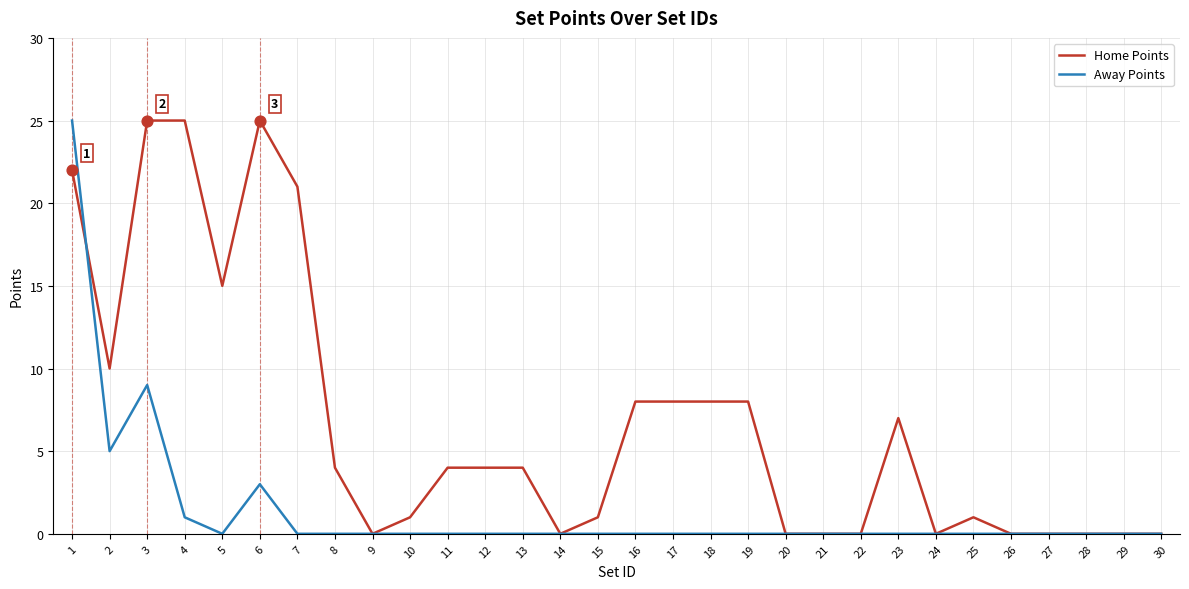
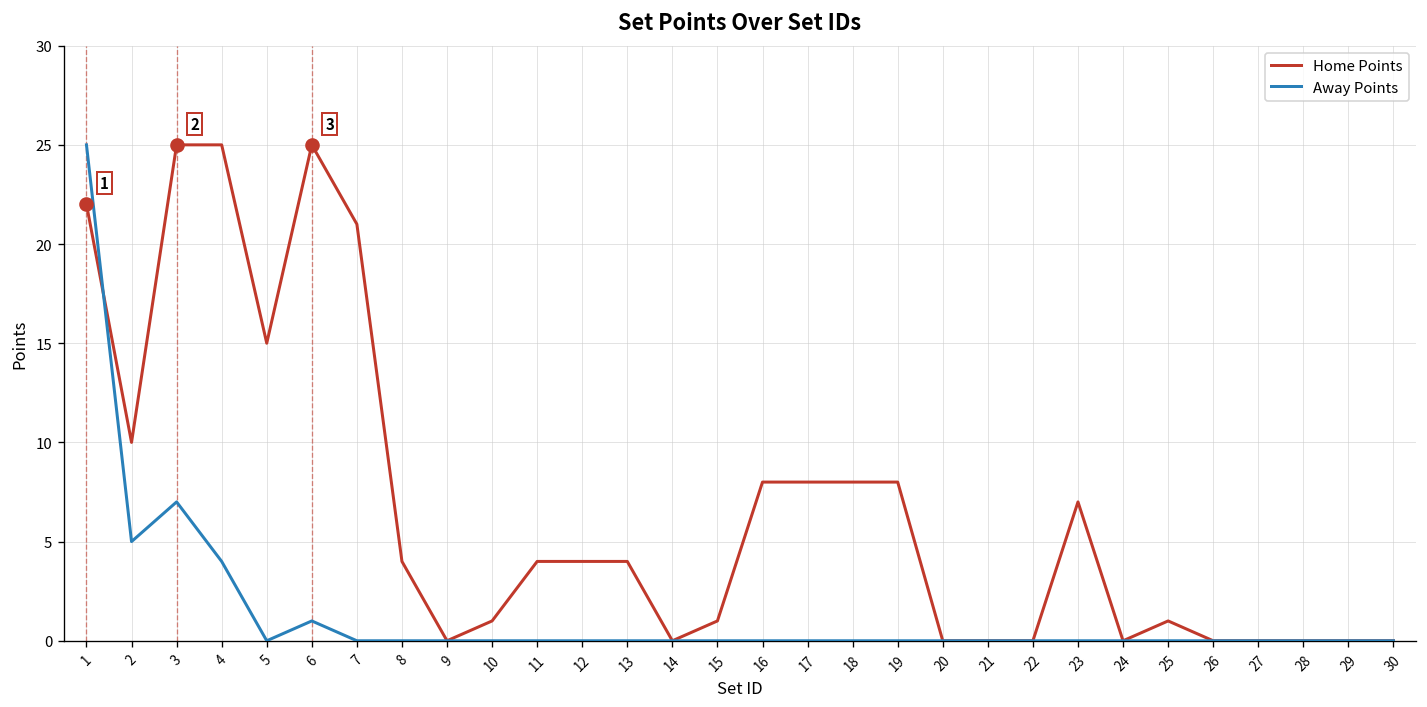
Away Points, 3: 9 -> 7
Away Points, 4: 1 -> 4
Away Points, 6: 3 -> 1
